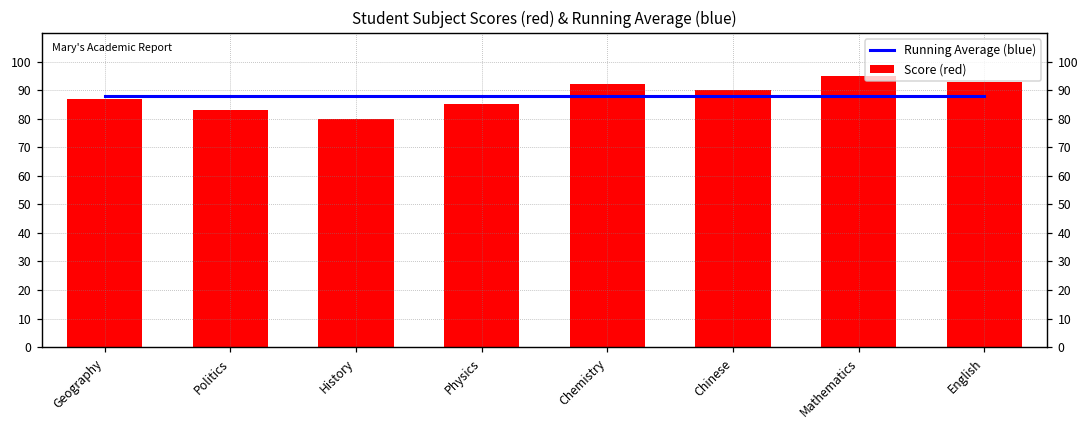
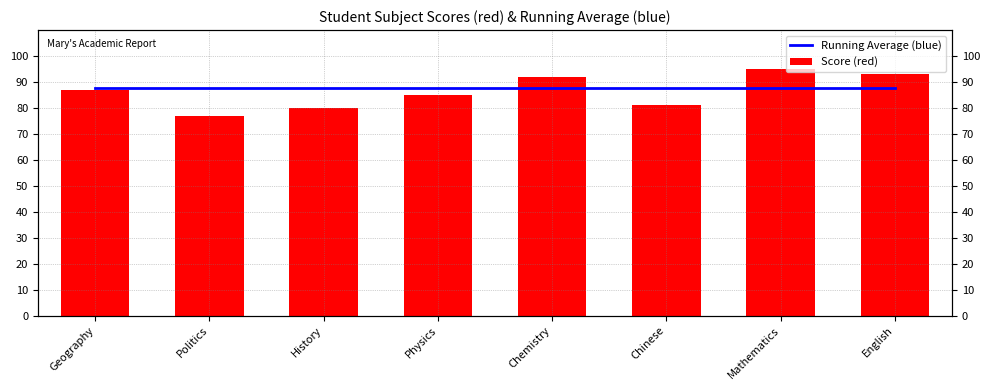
Score (red), Politics: 83 -> 77
Score (red), Chinese: 90 -> 81
